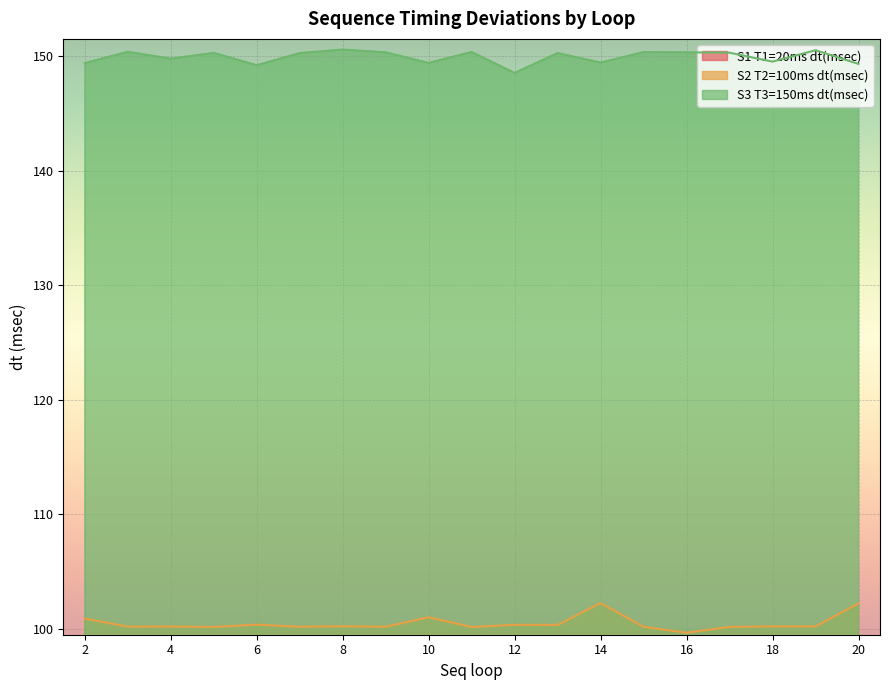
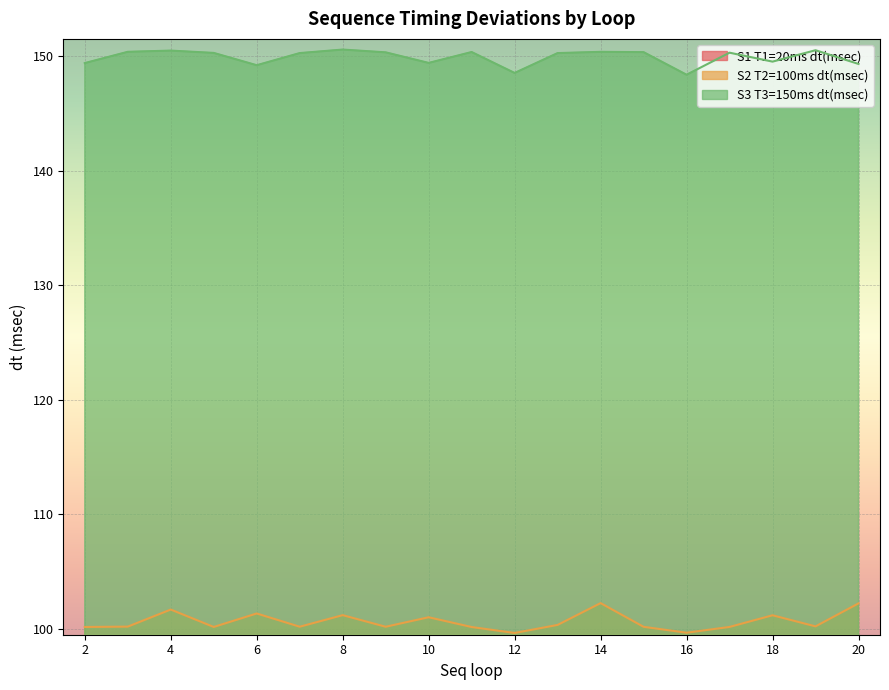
S2 T2=100ms dt(msec), 2: 100.9 -> 100.2
S2 T2=100ms dt(msec), 4: 100.2 -> 101.7
S3 T3=150ms dt(msec), 4: 149.8 -> 150.5
S2 T2=100ms dt(msec), 6: 100.4 -> 101.4
S2 T2=100ms dt(msec), 8: 100.2 -> 101.2
S2 T2=100ms dt(msec), 12: 100.4 -> 99.7
S3 T3=150ms dt(msec), 14: 149.4 -> 150.4
S3 T3=150ms dt(msec), 16: 150.3 -> 148.4
S2 T2=100ms dt(msec), 18: 100.2 -> 101.2
